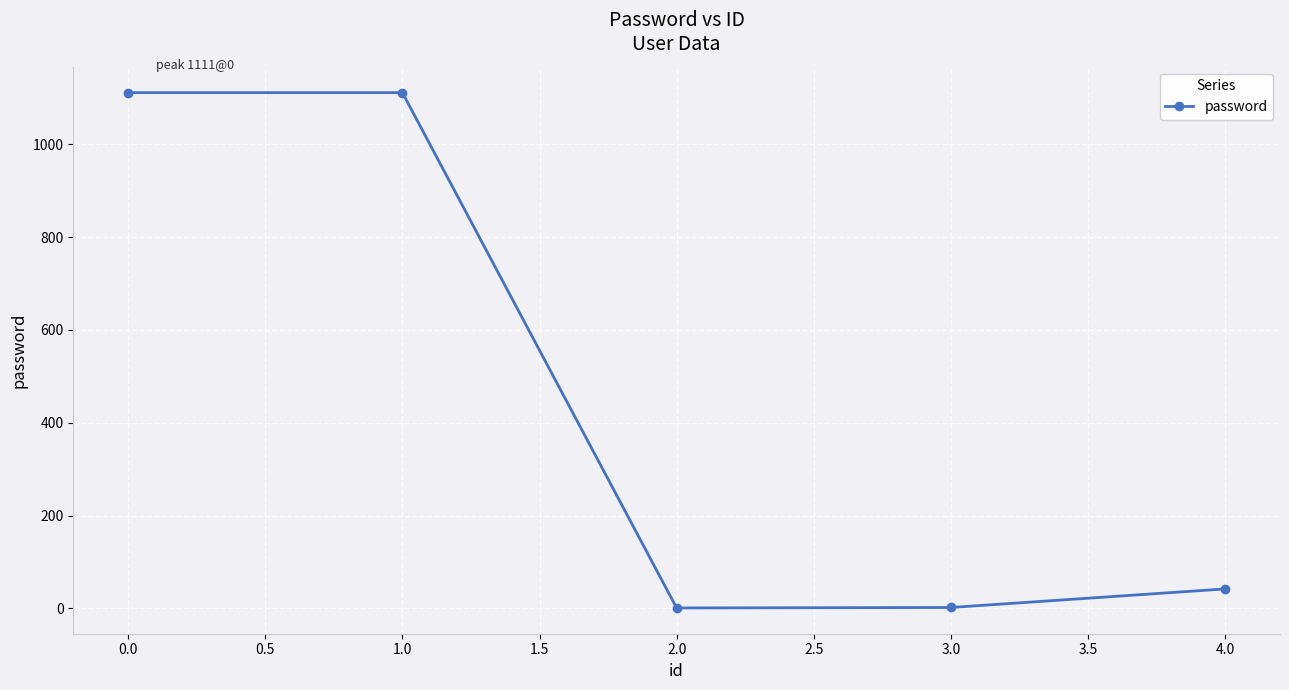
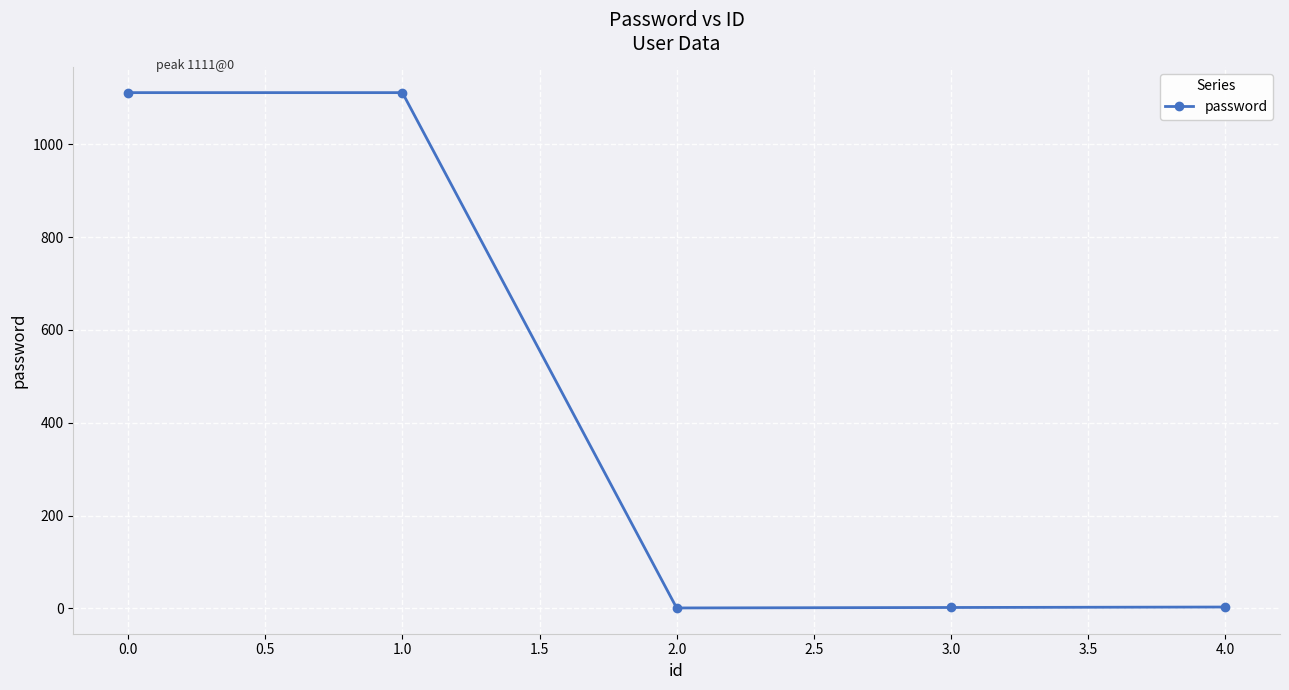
4.0: 40 -> 0
